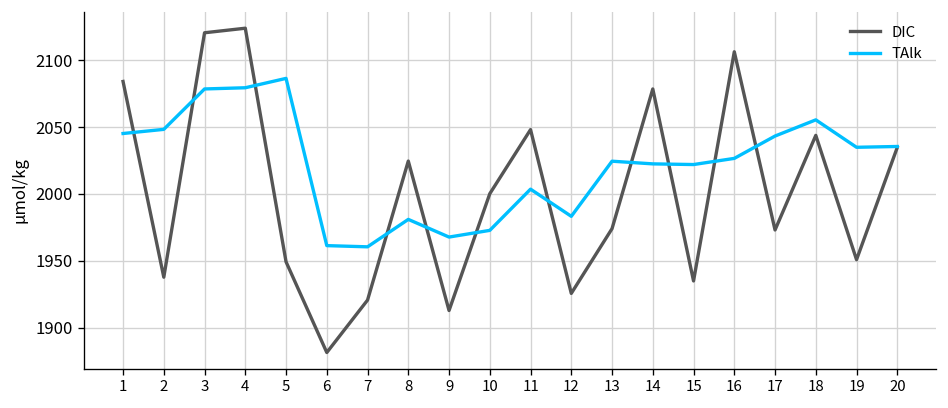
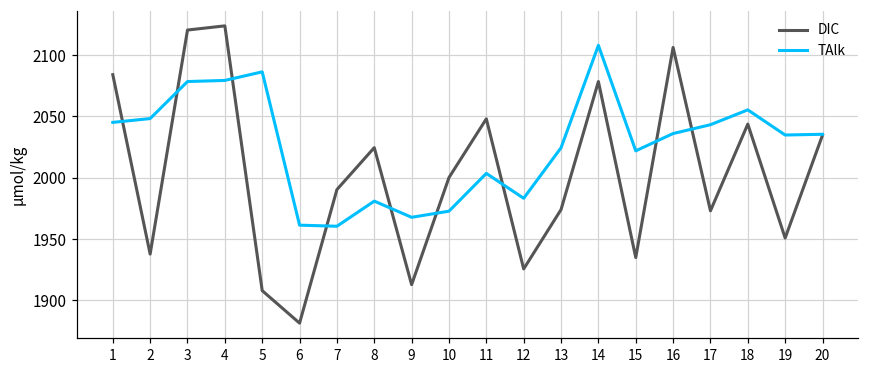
DIC, 5: 1949 -> 1908
DIC, 7: 1921 -> 1990
TAlk, 14: 2023 -> 2108
TAlk, 16: 2027 -> 2036
